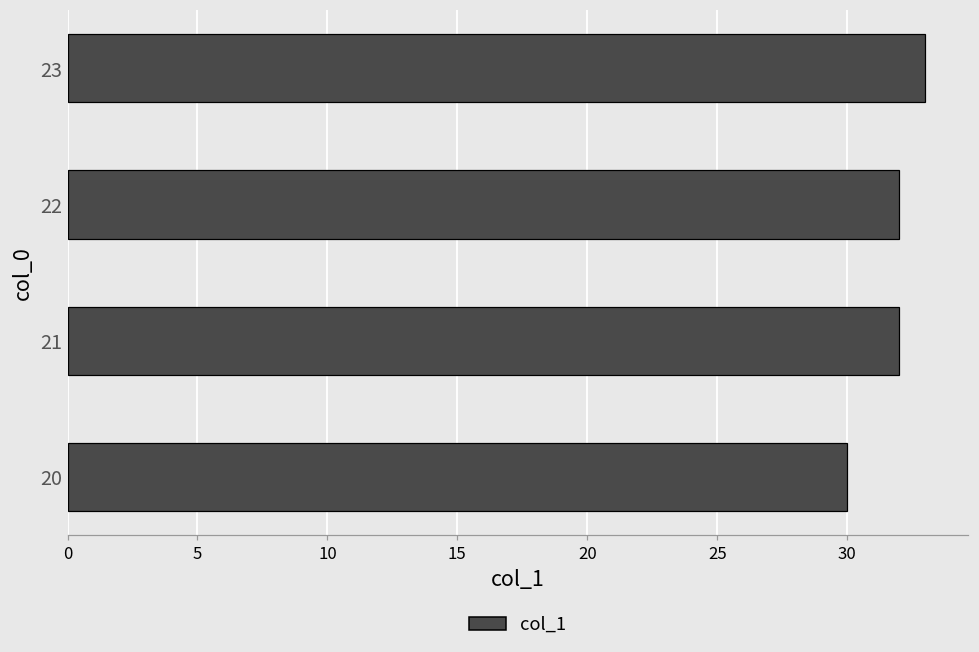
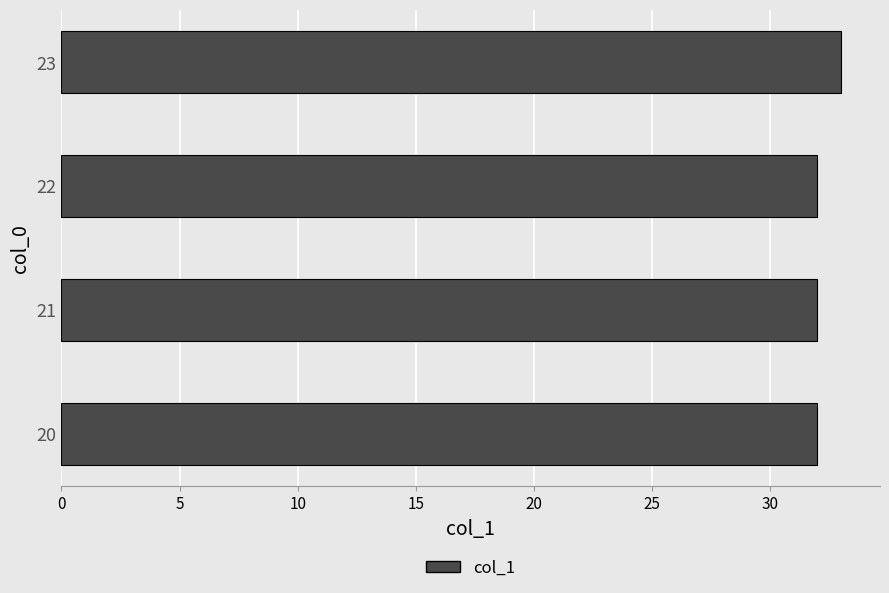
20: 30 -> 32
